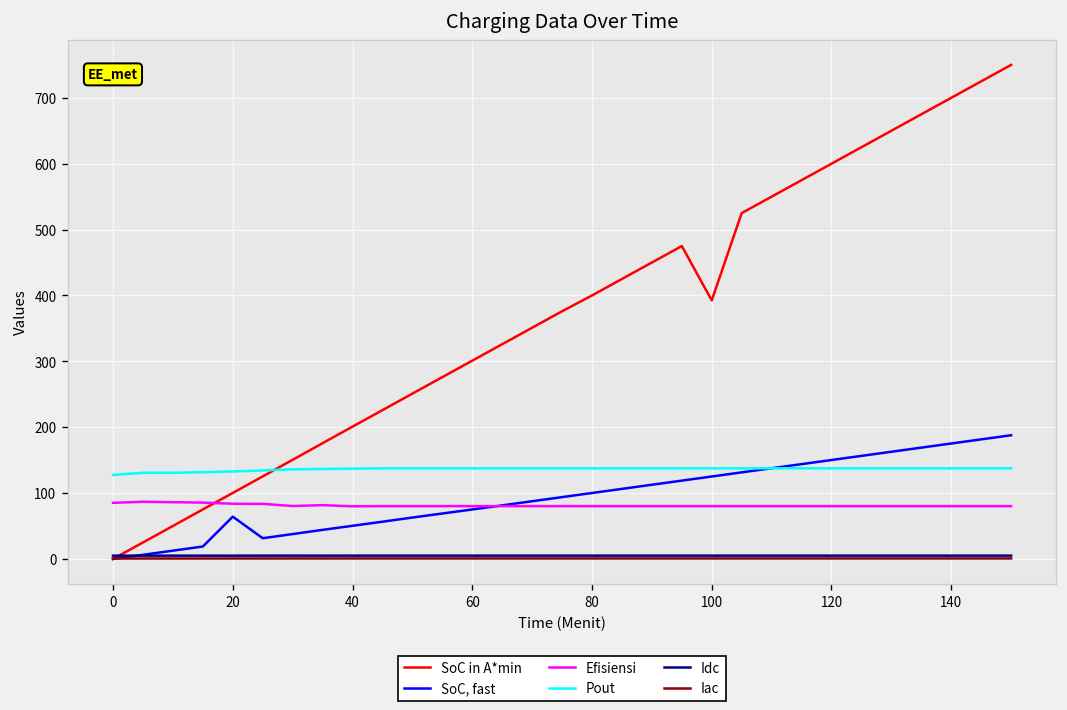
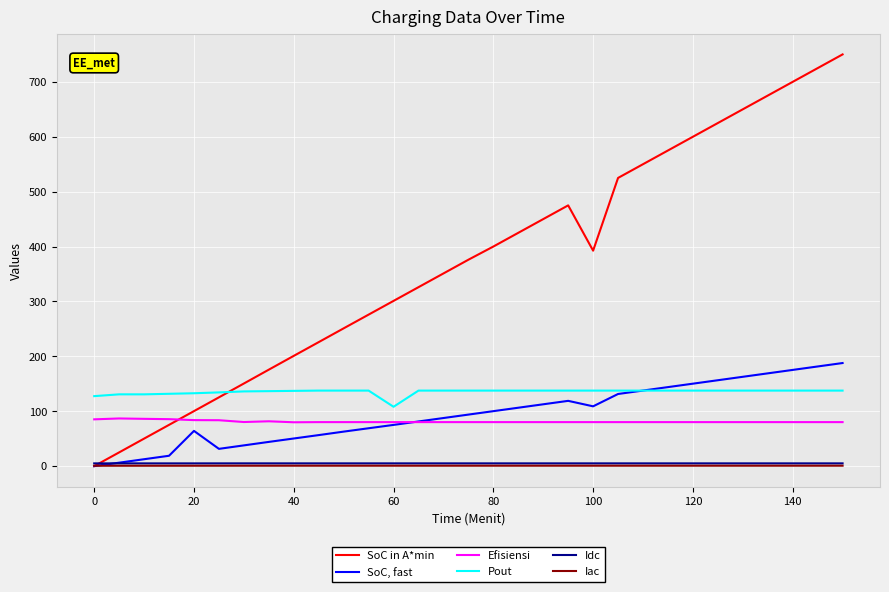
Pout, 60: 140 -> 110
SoC, fast, 100: 130 -> 110
